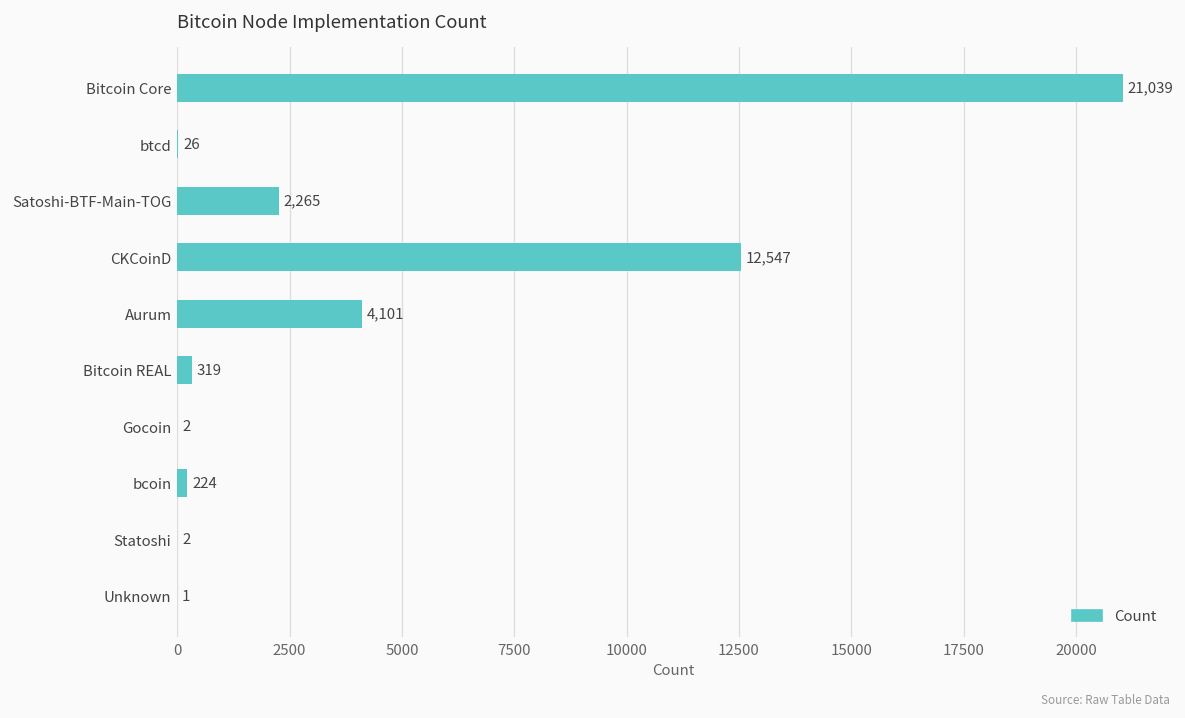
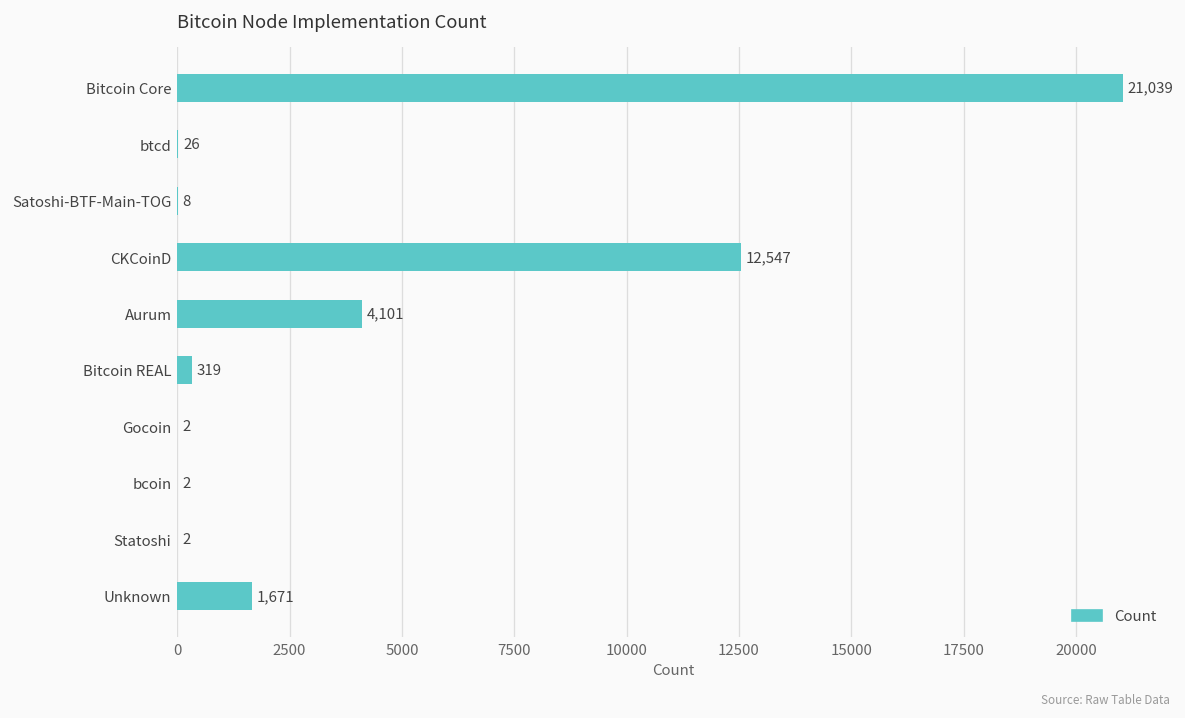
Satoshi-BTF-Main-TOG: 2,265 -> 8
bcoin: 224 -> 2
Unknown: 1 -> 1,671
